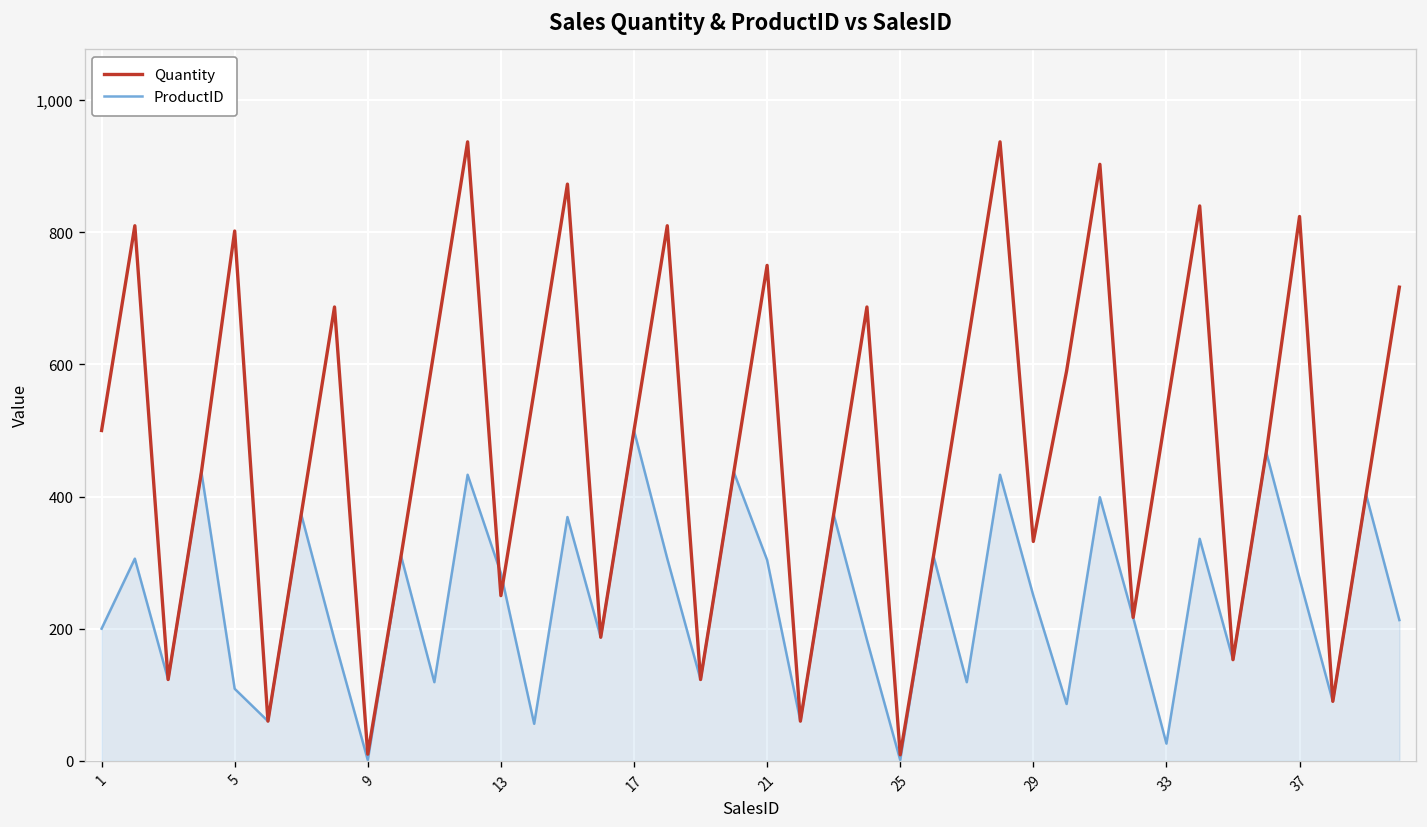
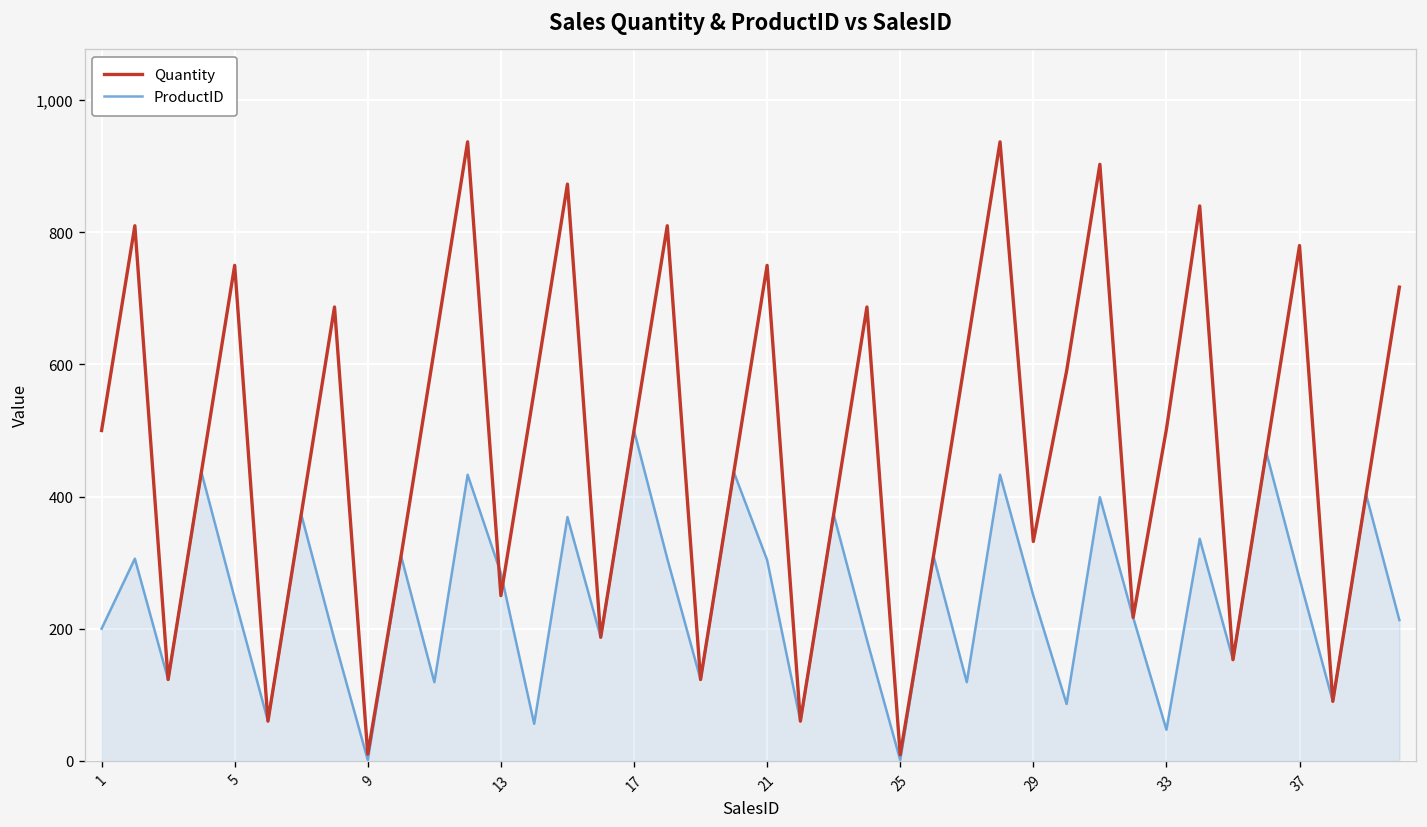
Quantity, 5: 800 -> 750
ProductID, 5: 110 -> 250
Quantity, 33: 530 -> 500
ProductID, 33: 30 -> 50
Quantity, 37: 820 -> 780
